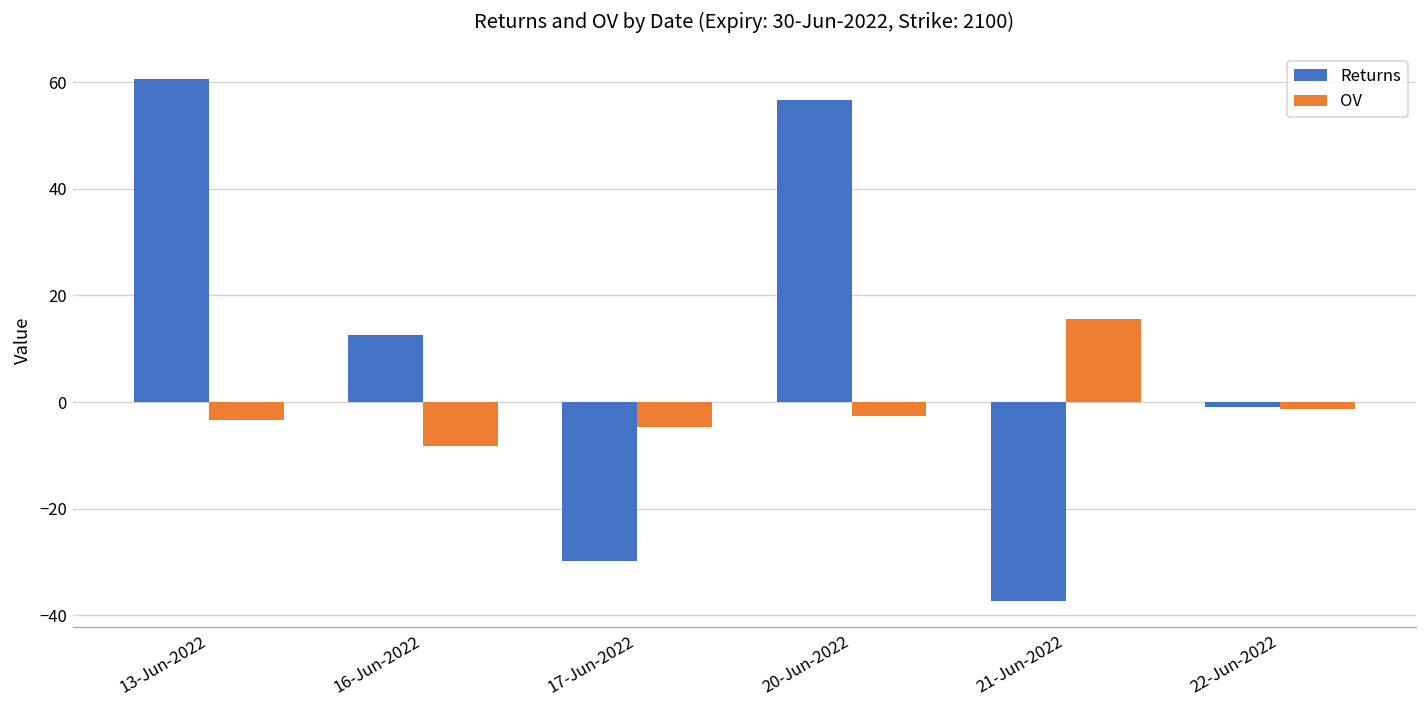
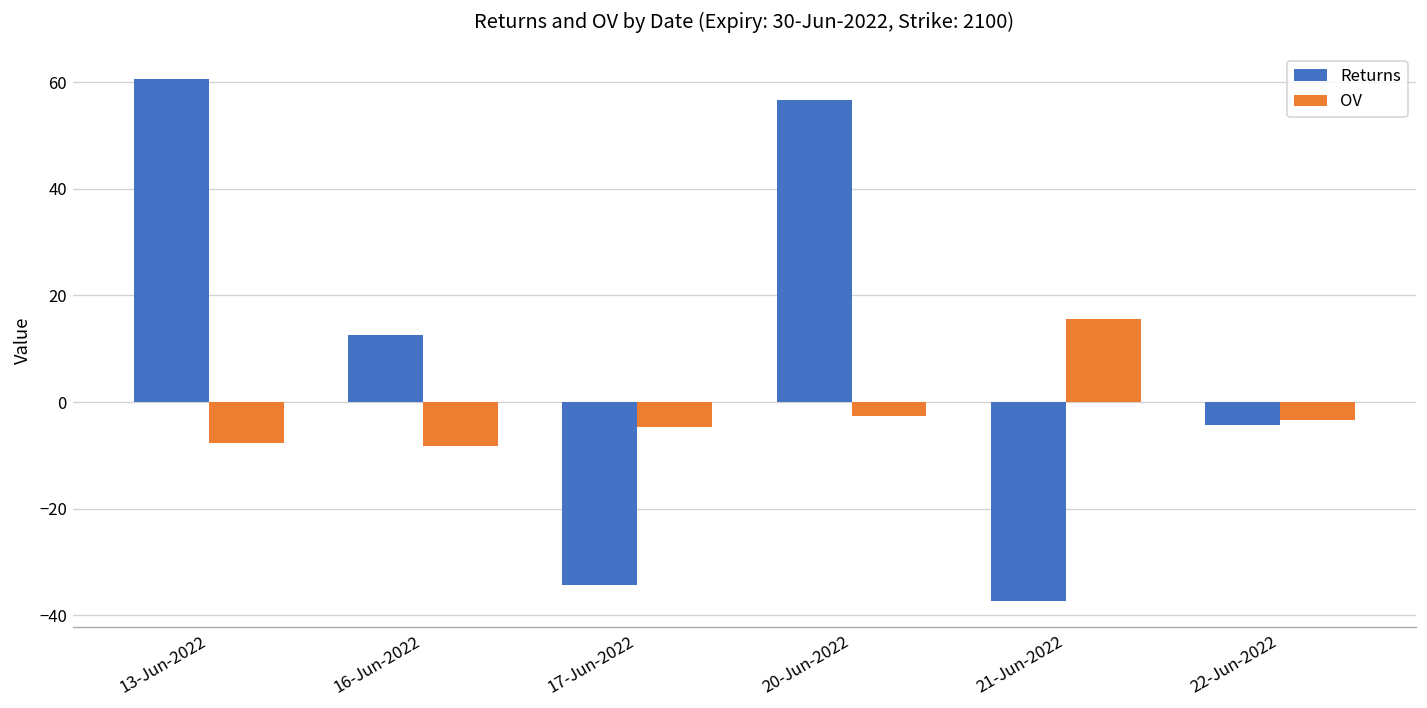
OV, 13-Jun-2022: -3 -> -8
Returns, 17-Jun-2022: -30 -> -34
Returns, 22-Jun-2022: -1 -> -4
OV, 22-Jun-2022: -1 -> -3
